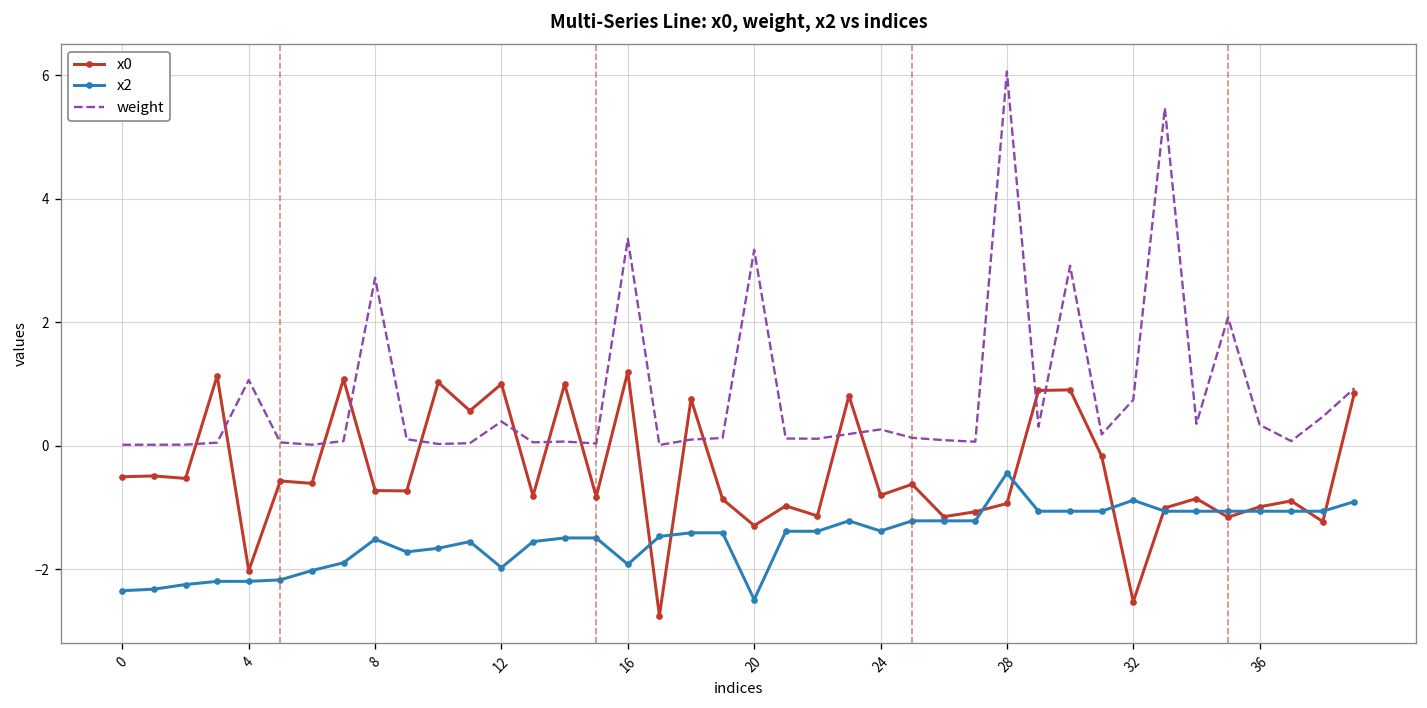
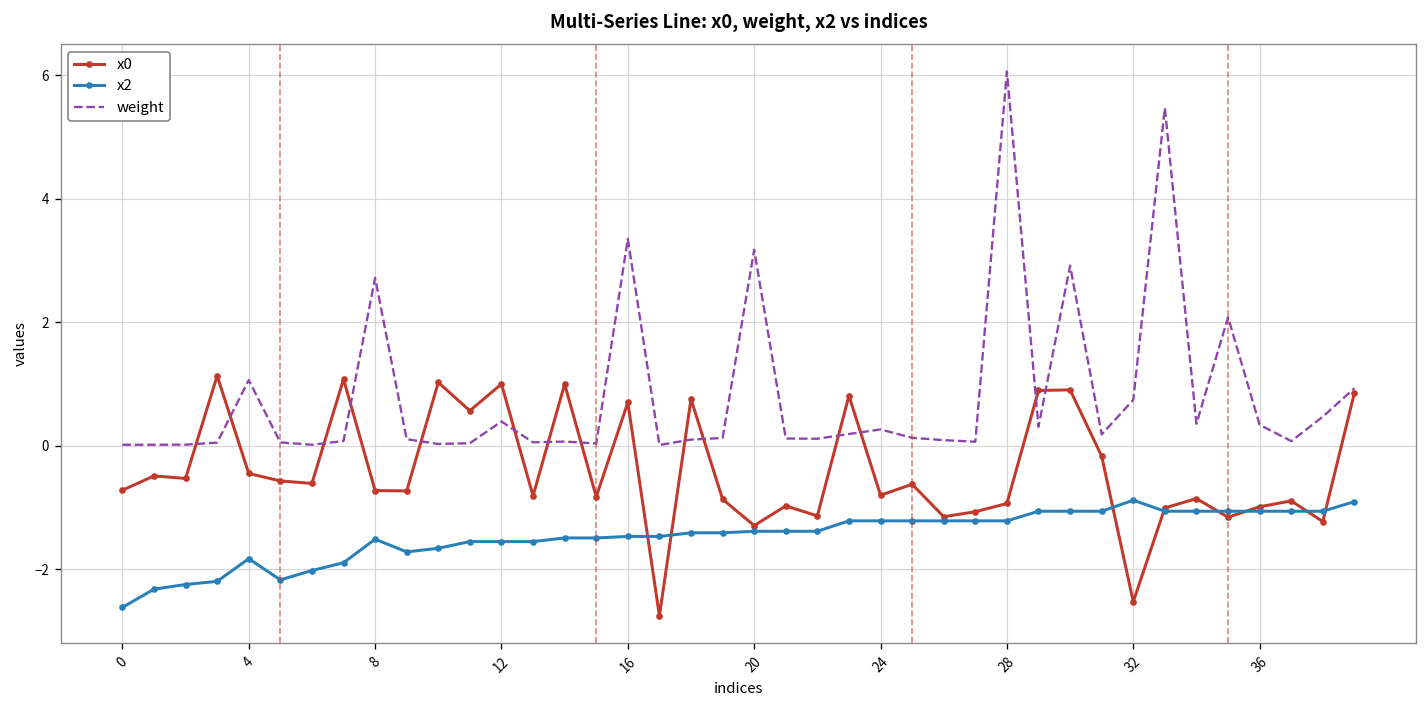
x0, 0: -0.5 -> -0.7
x2, 0: -2.3 -> -2.6
x0, 4: -2.0 -> -0.4
x2, 4: -2.2 -> -1.8
x2, 12: -2.0 -> -1.6
x0, 16: 1.2 -> 0.7
x2, 16: -1.9 -> -1.5
x2, 20: -2.5 -> -1.4
x2, 24: -1.4 -> -1.2
x2, 28: -0.4 -> -1.2
